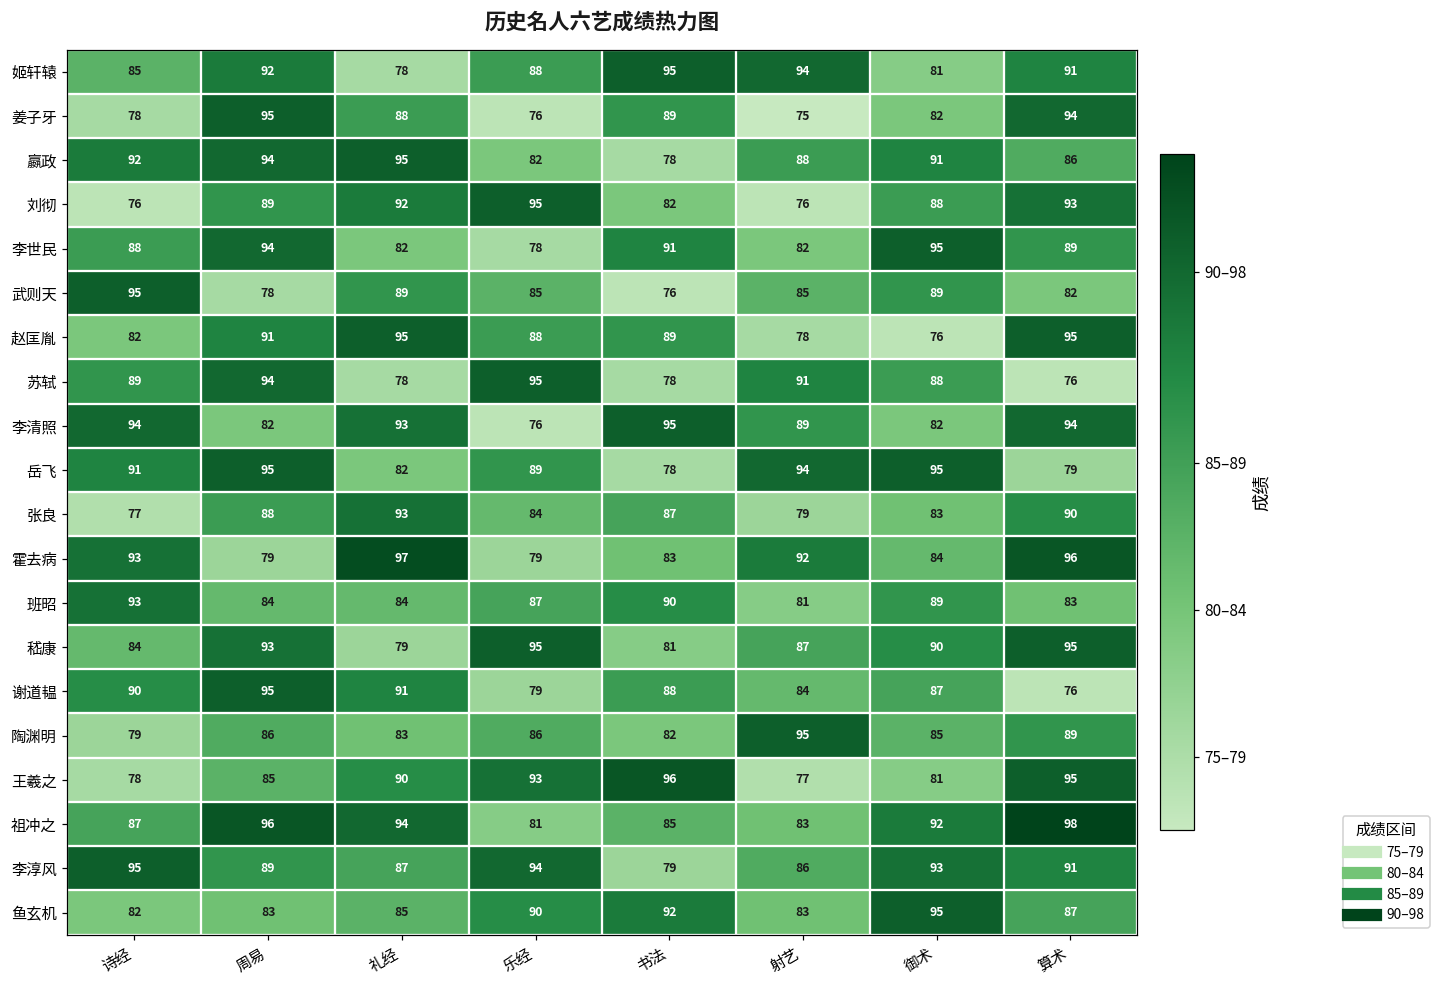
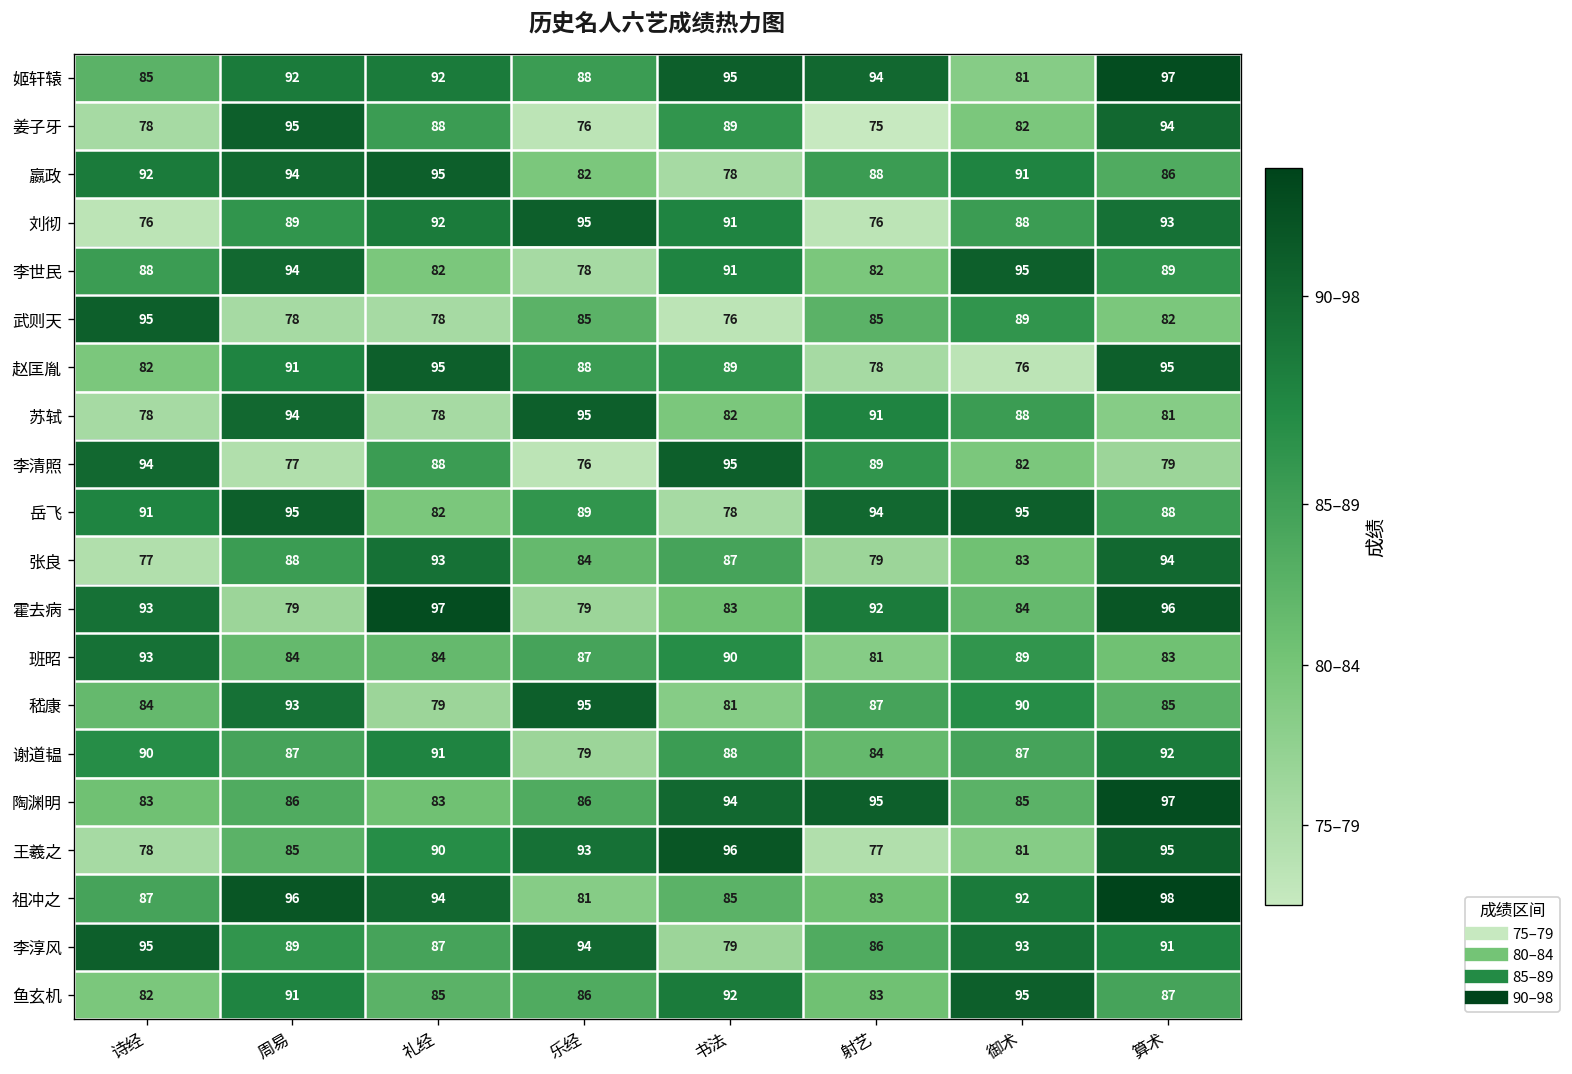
姬轩辕, 礼经: 78 -> 92
姬轩辕, 算术: 91 -> 97
刘彻, 书法: 82 -> 91
武则天, 礼经: 89 -> 78
苏轼, 诗经: 89 -> 78
苏轼, 书法: 78 -> 82
苏轼, 算术: 76 -> 81
李清照, 周易: 82 -> 77
李清照, 礼经: 93 -> 88
李清照, 算术: 94 -> 79
岳飞, 算术: 79 -> 88
张良, 算术: 90 -> 94
嵇康, 算术: 95 -> 85
谢道韫, 周易: 95 -> 87
谢道韫, 算术: 76 -> 92
陶渊明, 诗经: 79 -> 83
陶渊明, 书法: 82 -> 94
陶渊明, 算术: 89 -> 97
鱼玄机, 周易: 83 -> 91
鱼玄机, 乐经: 90 -> 86
